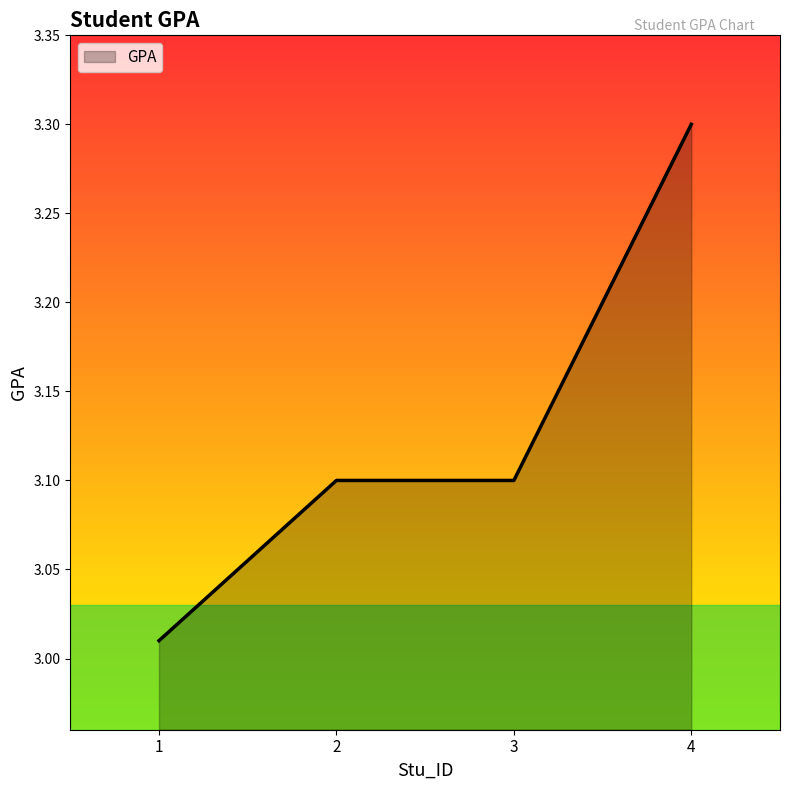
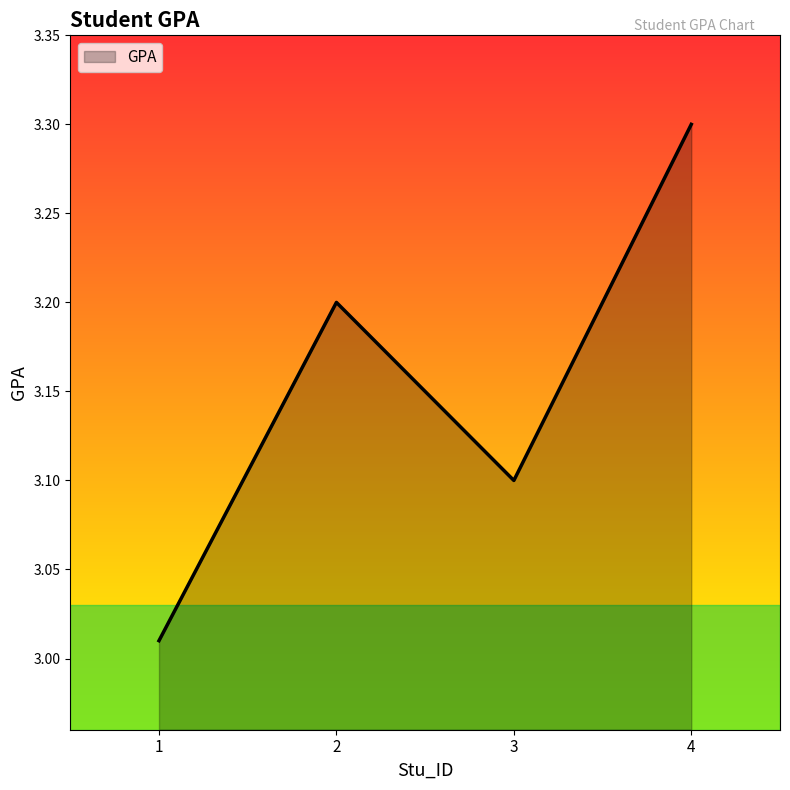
2: 3.1 -> 3.2
